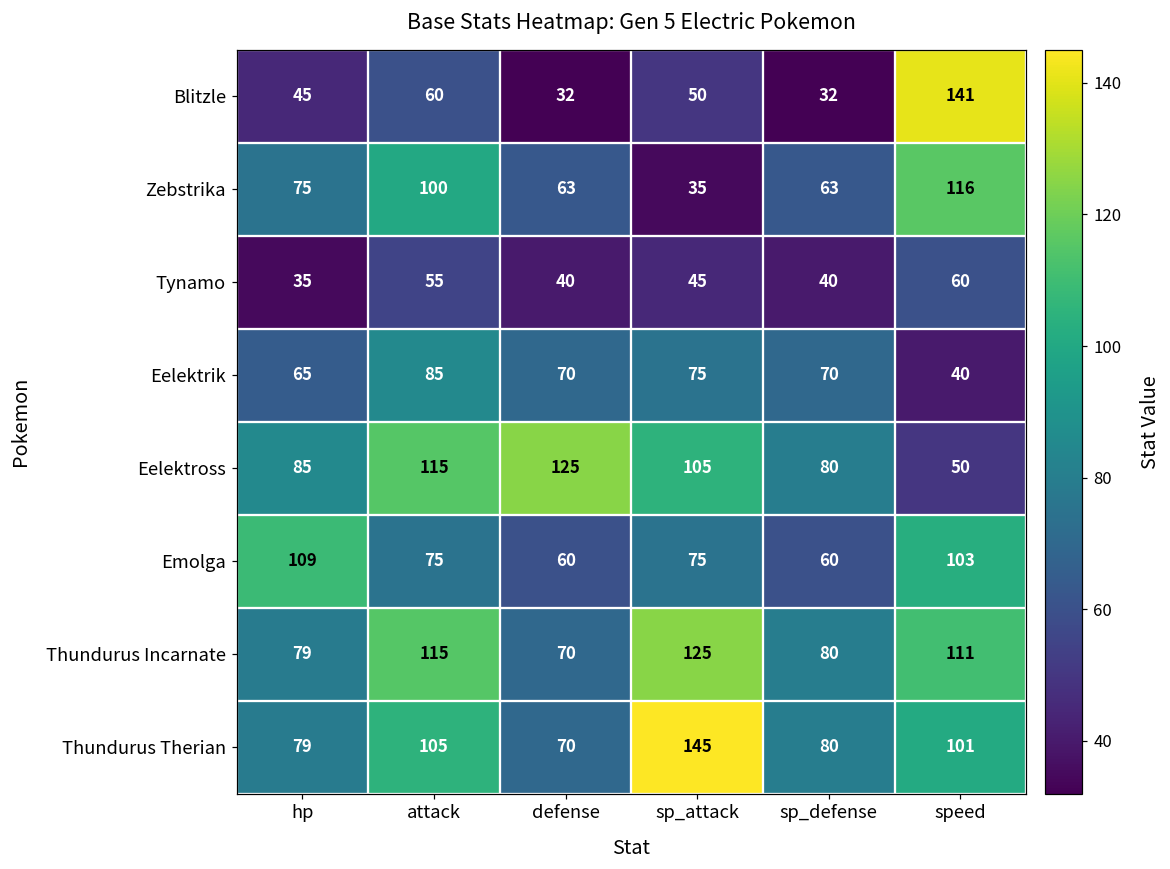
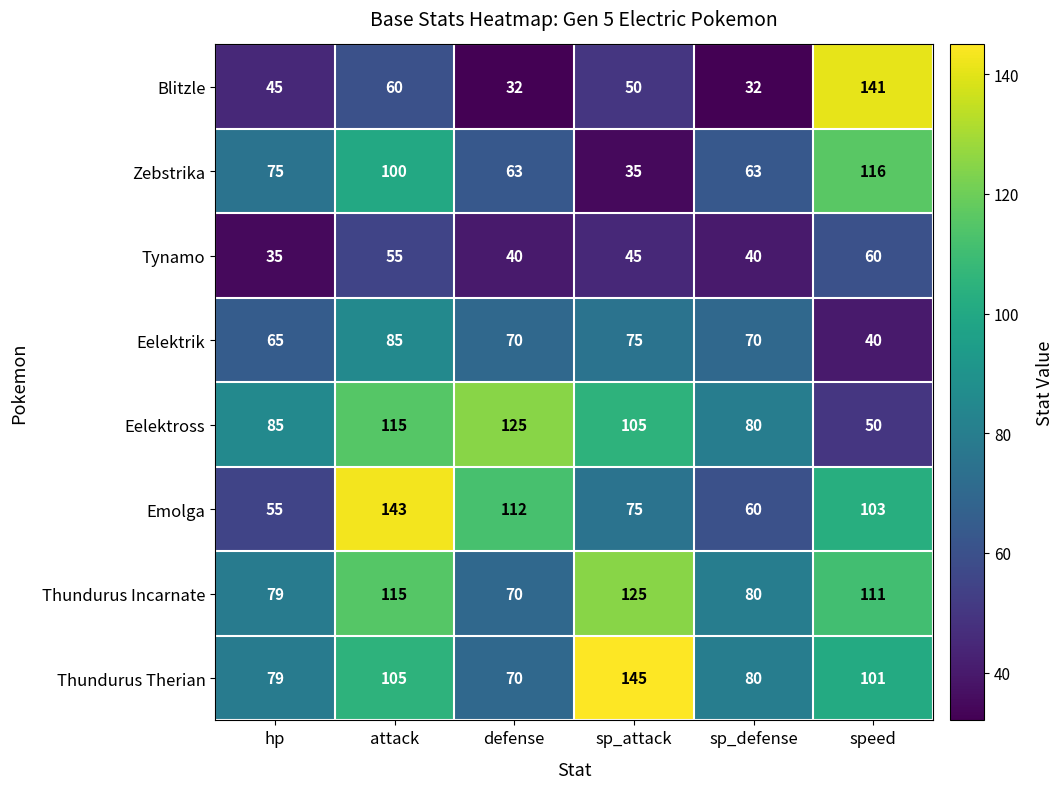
Emolga, hp: 109 -> 55
Emolga, attack: 75 -> 143
Emolga, defense: 60 -> 112
